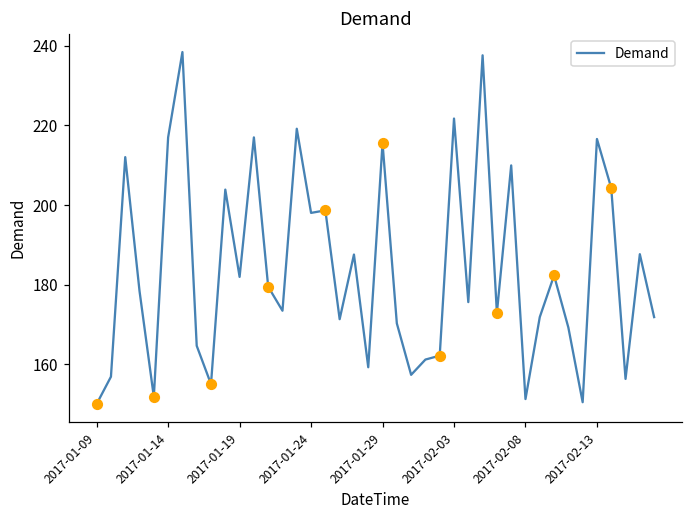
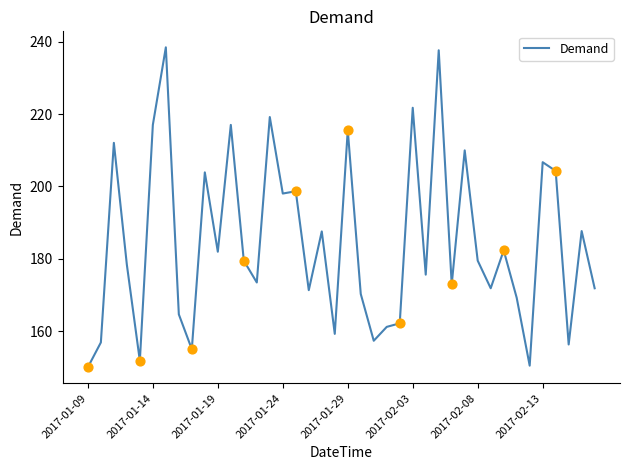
Demand, 2017-02-08: 151 -> 179
Demand, 2017-02-13: 217 -> 207
